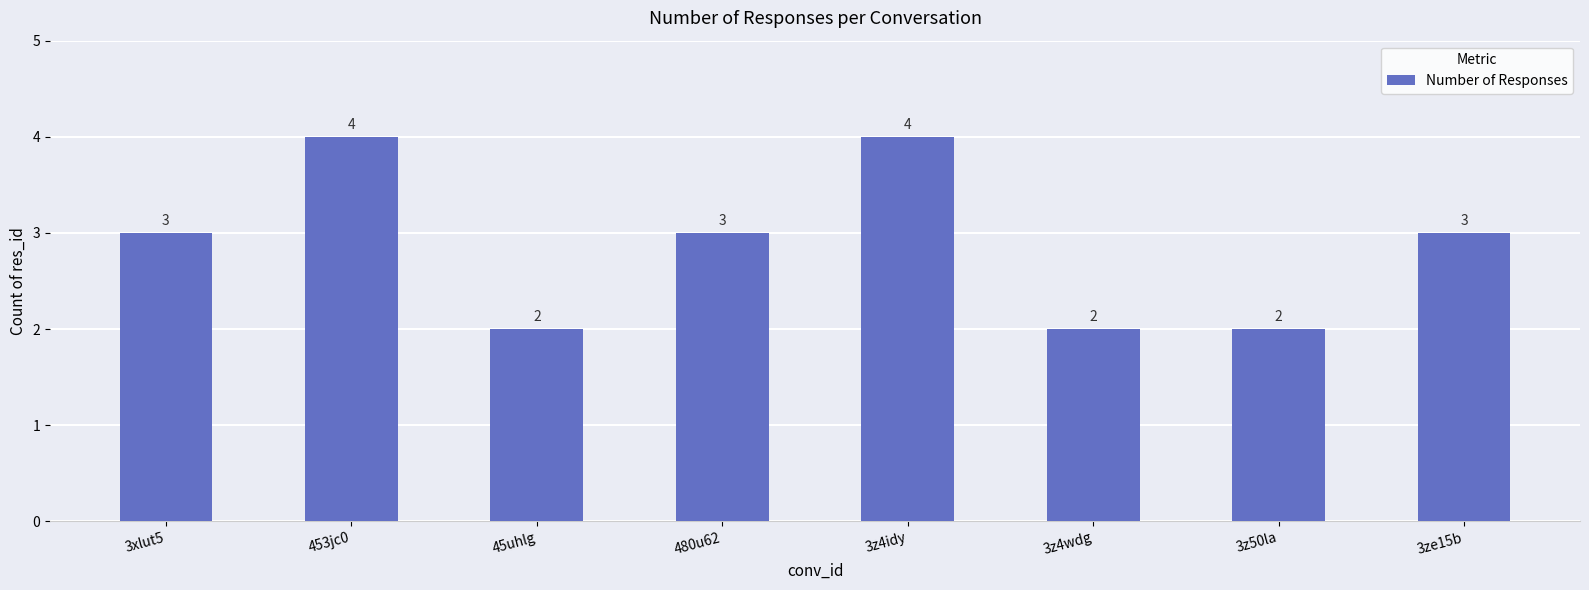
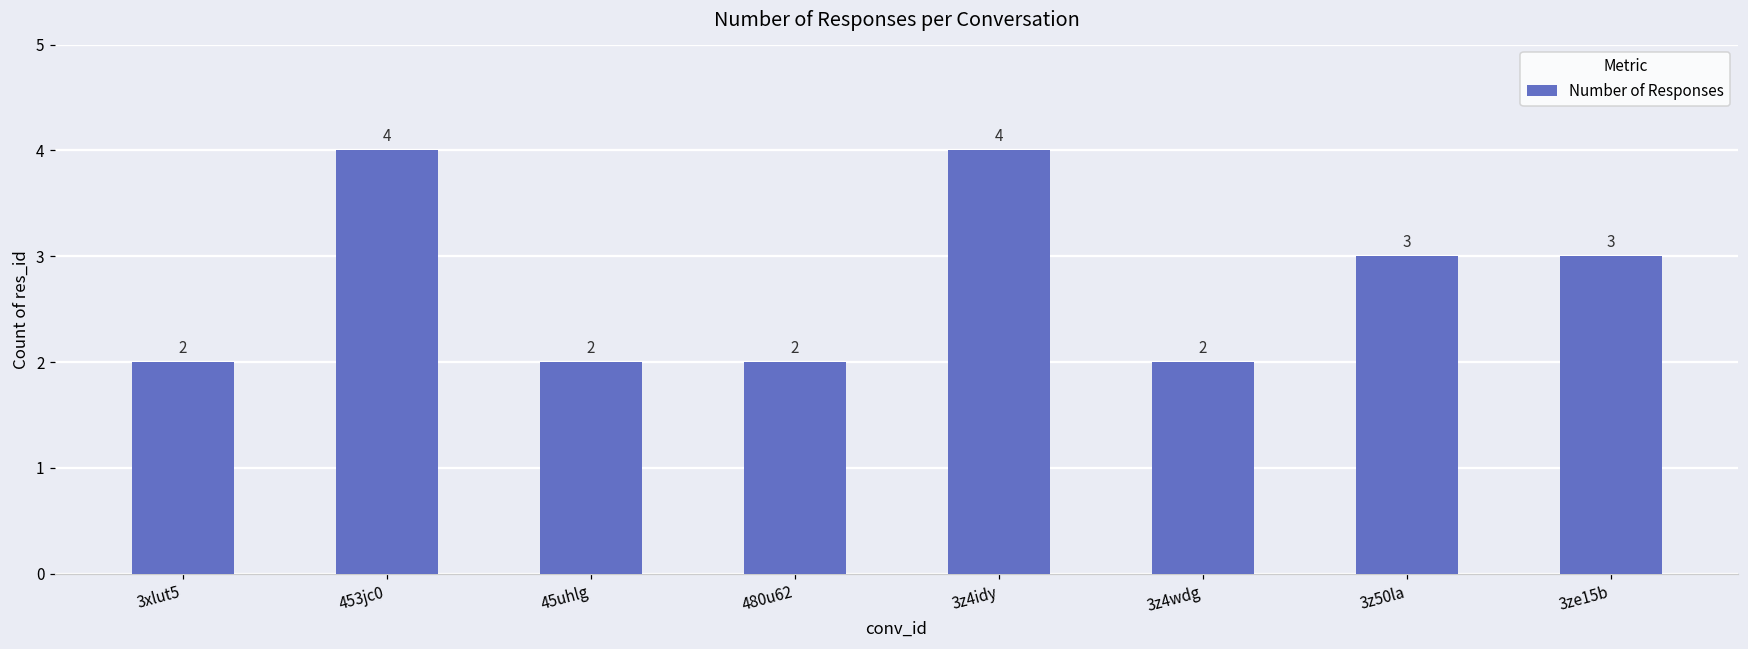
3xlut5: 3 -> 2
480u62: 3 -> 2
3z50la: 2 -> 3
